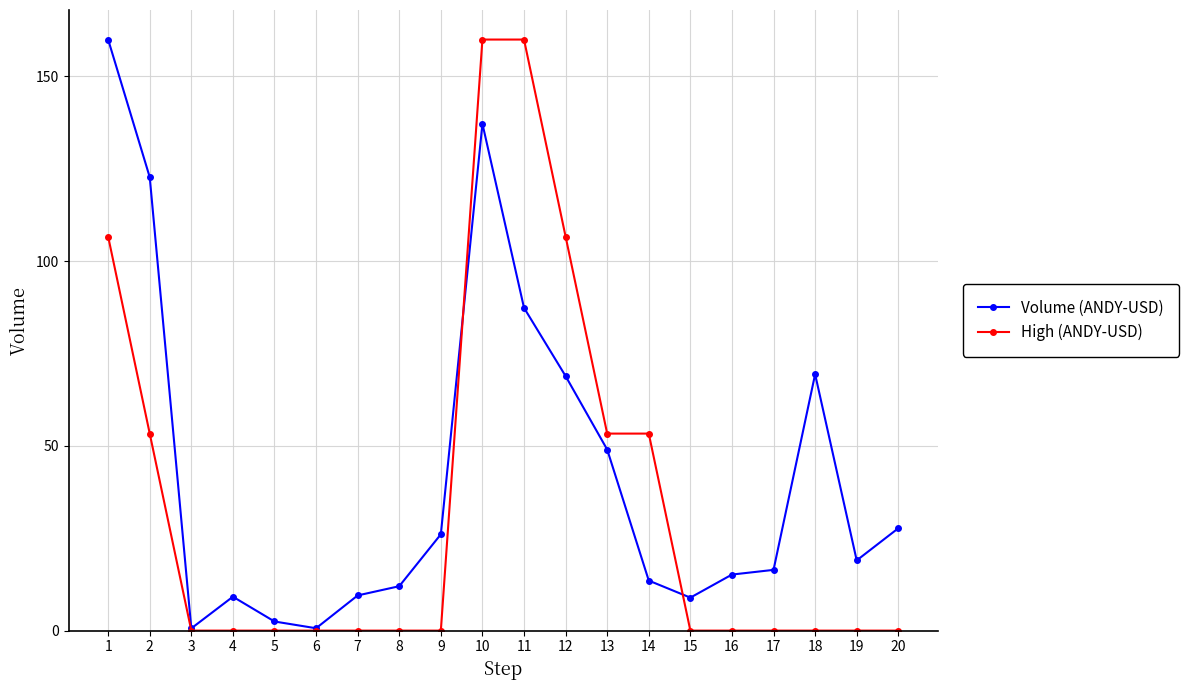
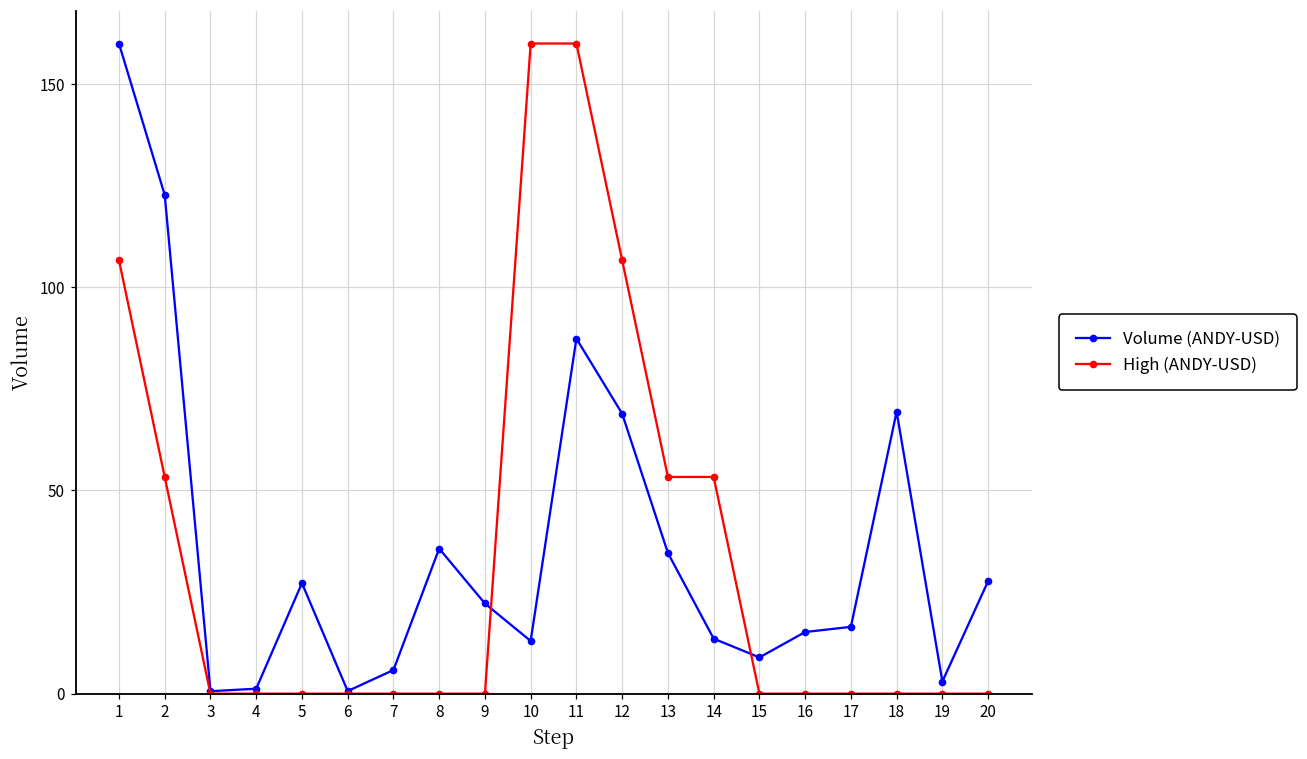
Volume (ANDY-USD), 4: 9 -> 1
Volume (ANDY-USD), 5: 2 -> 27
Volume (ANDY-USD), 7: 10 -> 6
Volume (ANDY-USD), 8: 12 -> 36
Volume (ANDY-USD), 9: 26 -> 22
Volume (ANDY-USD), 10: 137 -> 13
Volume (ANDY-USD), 13: 49 -> 35
Volume (ANDY-USD), 19: 19 -> 3
